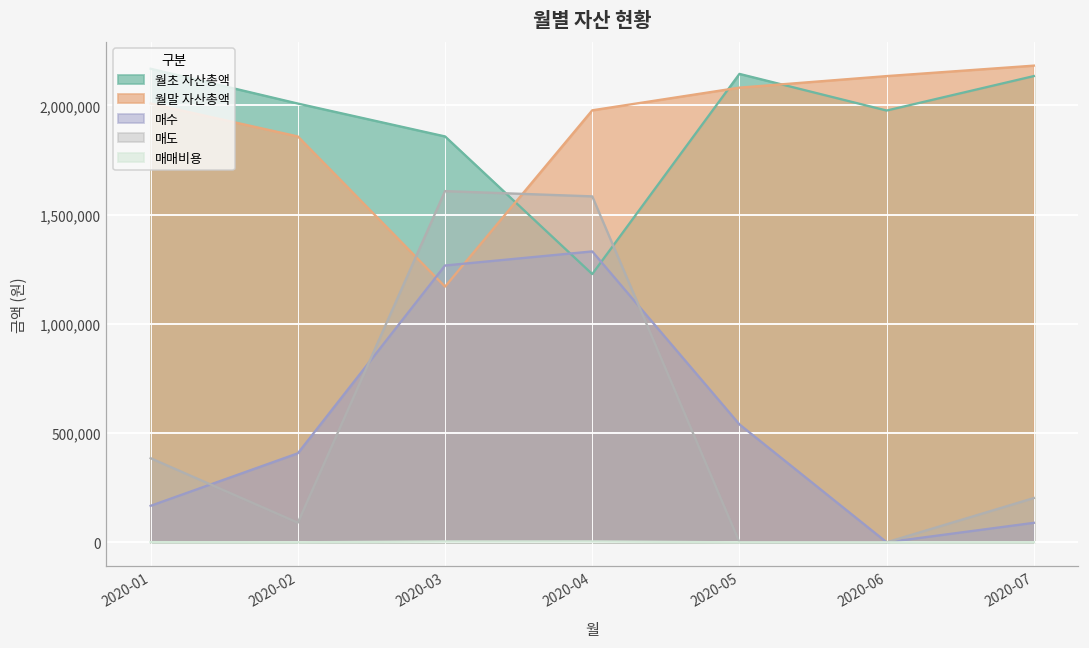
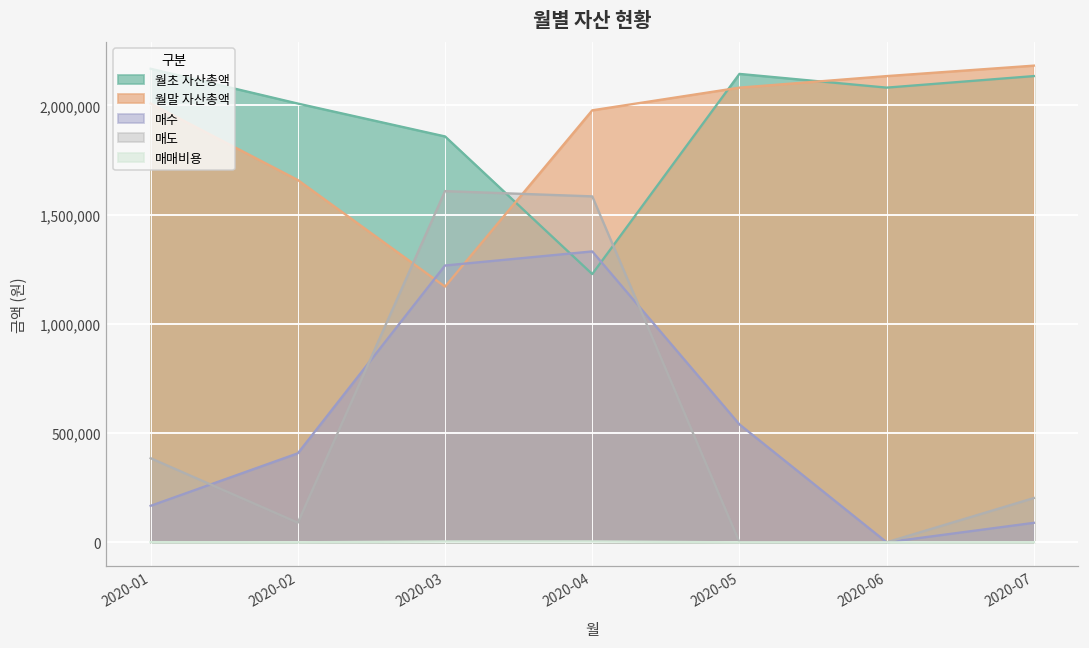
월말 자산총액, 2020-02: 1,860,000 -> 1,660,000
월초 자산총액, 2020-06: 1,980,000 -> 2,080,000
